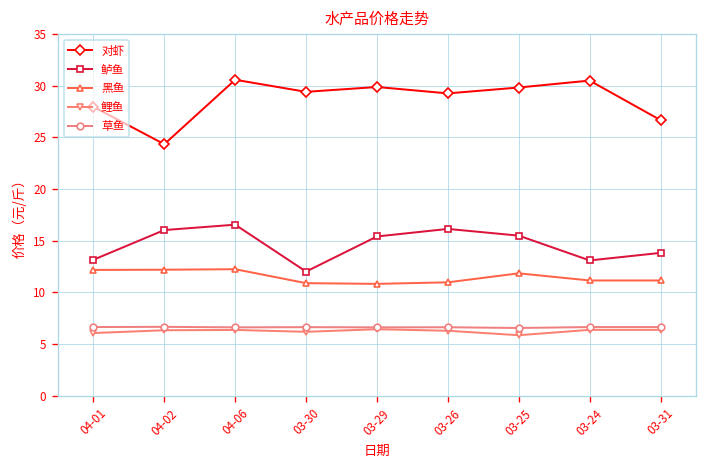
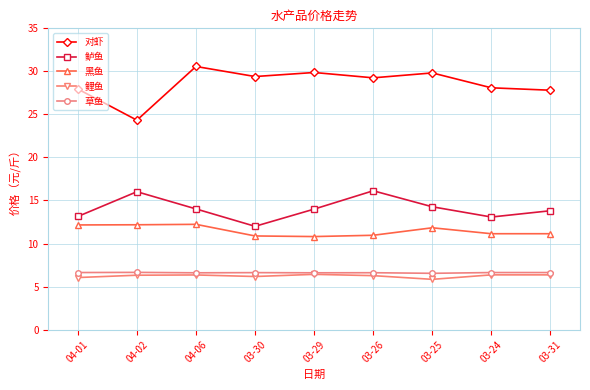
鲈鱼, 04-06: 17 -> 14
鲈鱼, 03-29: 15 -> 14
鲈鱼, 03-25: 15 -> 14
对虾, 03-24: 30 -> 28
对虾, 03-31: 27 -> 28
